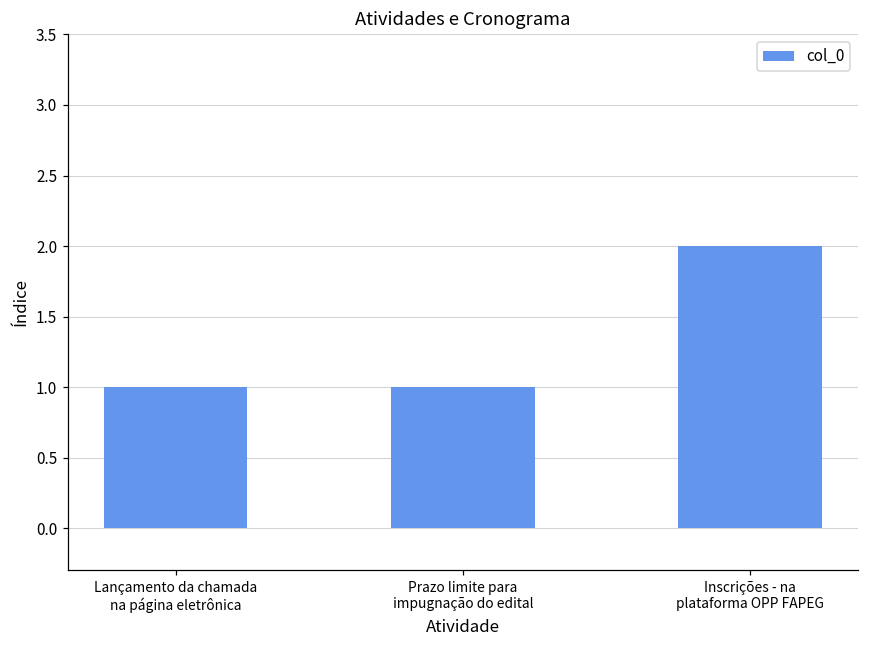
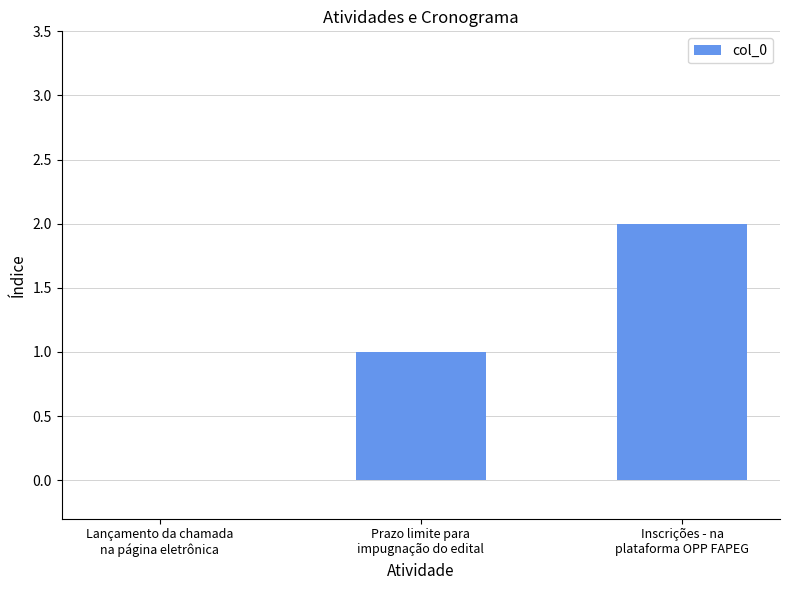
Lançamento da chamada na página eletrônica: 1 -> 0
